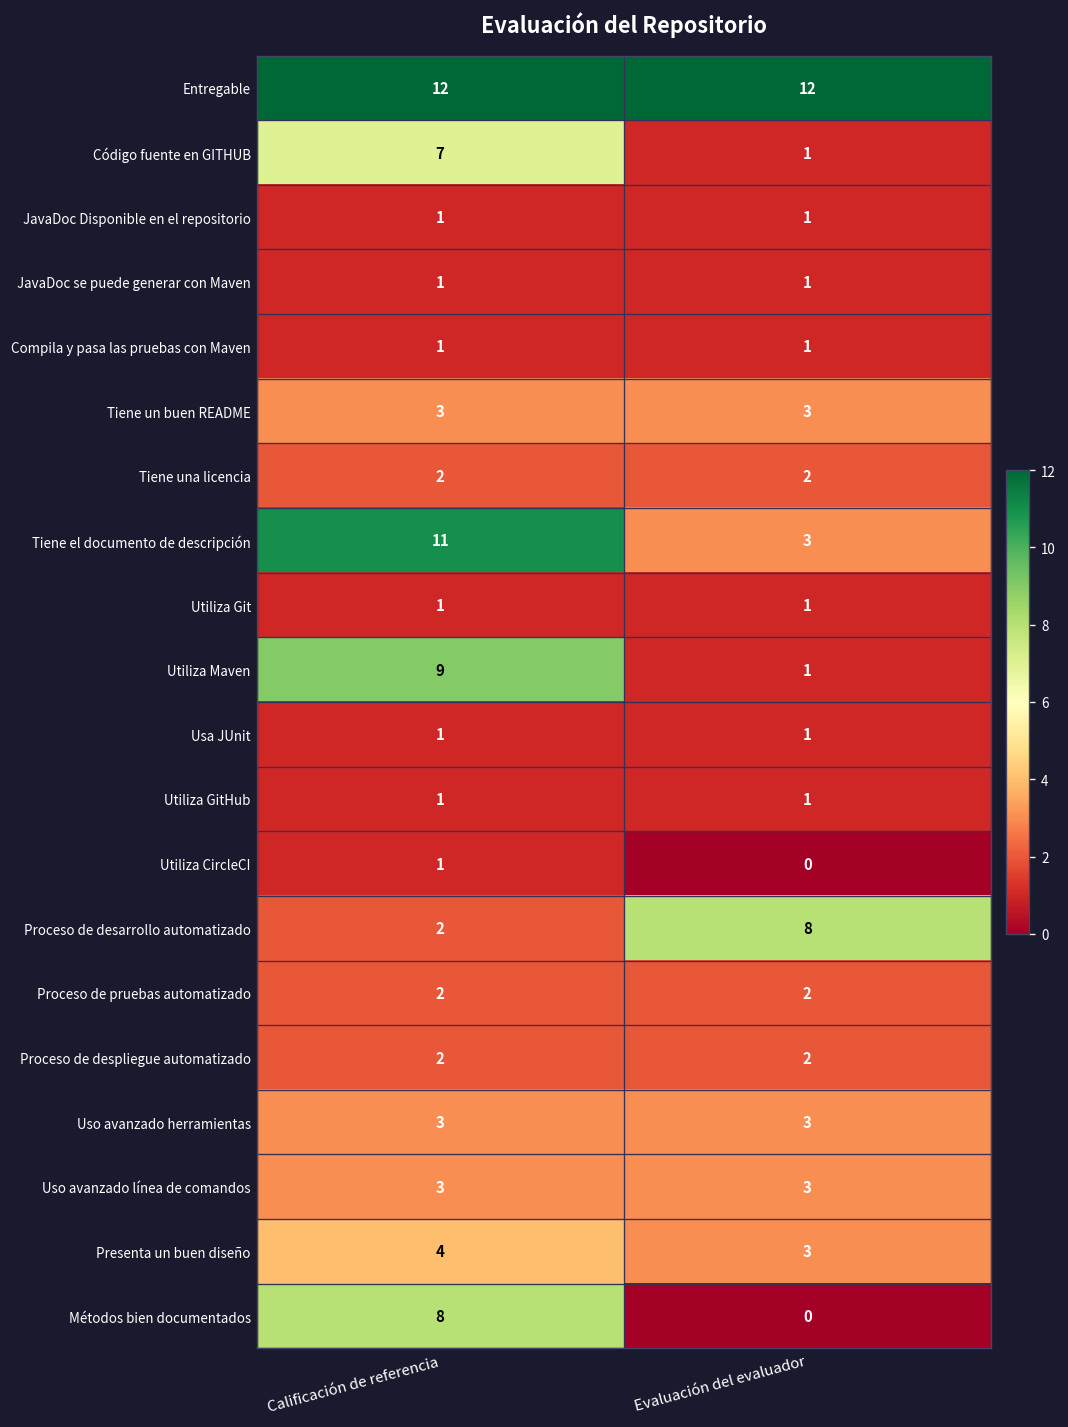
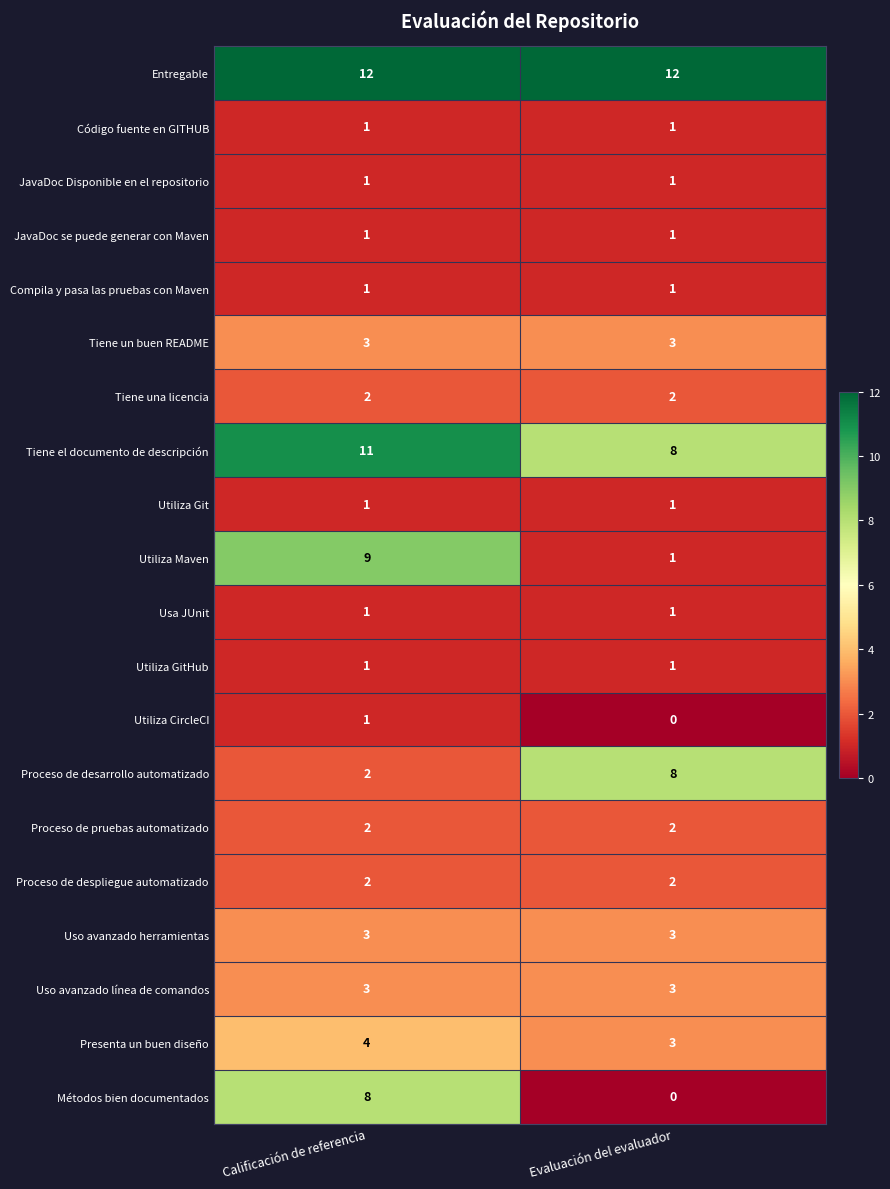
Código fuente en GITHUB, Calificación de referencia: 7 -> 1
Tiene el documento de descripción, Evaluación del evaluador: 3 -> 8
